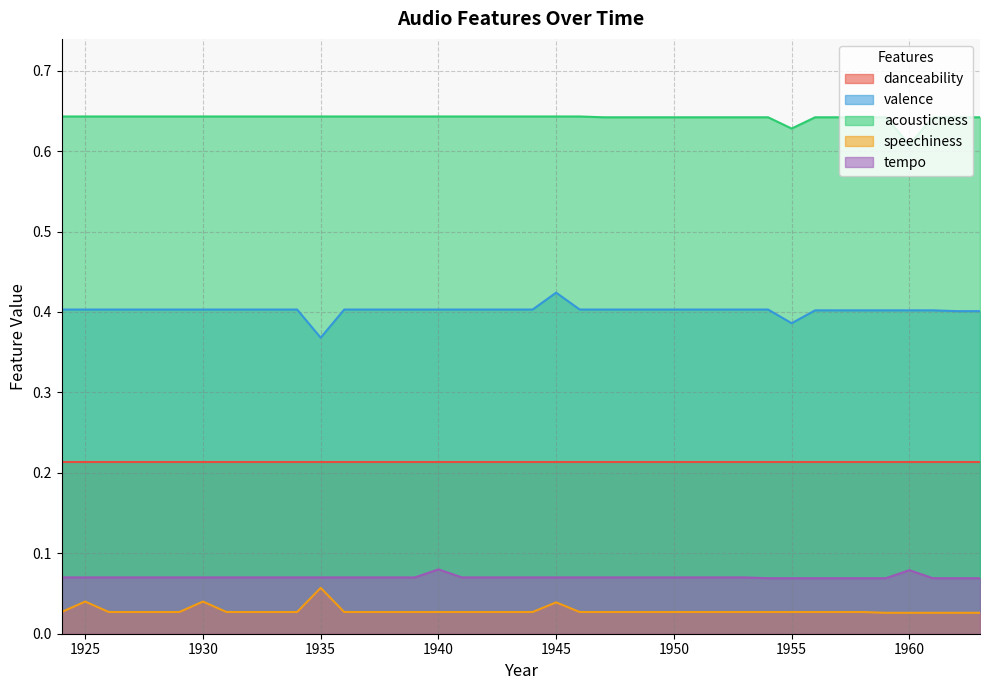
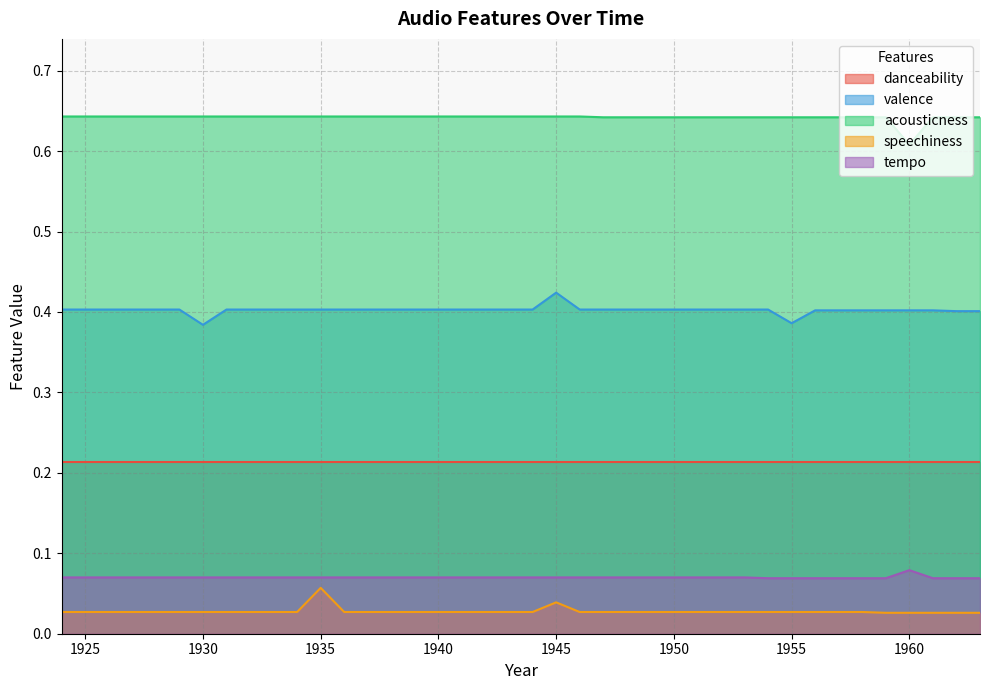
speechiness, 1925: 0.04 -> 0.03
valence, 1930: 0.40 -> 0.38
speechiness, 1930: 0.04 -> 0.03
valence, 1935: 0.37 -> 0.40
tempo, 1940: 0.08 -> 0.07
acousticness, 1955: 0.63 -> 0.64
